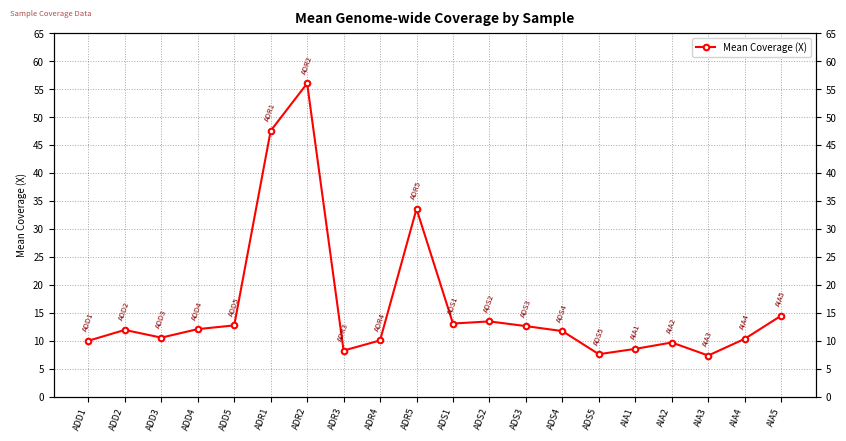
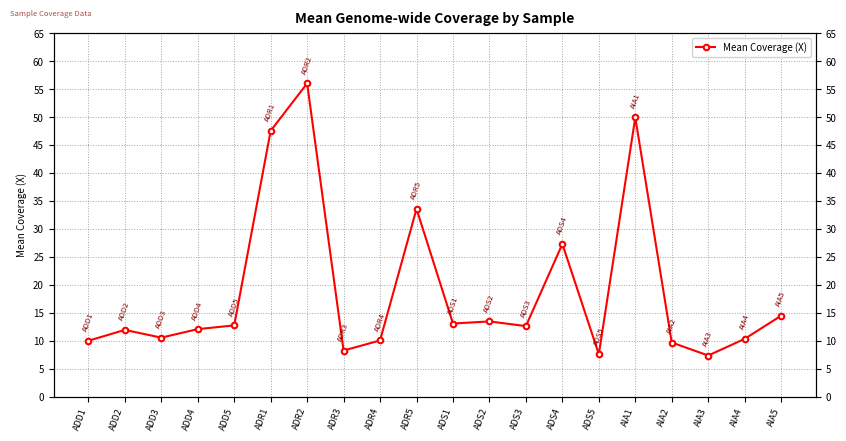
ADS4: 12 -> 27
AIA1: 9 -> 50
